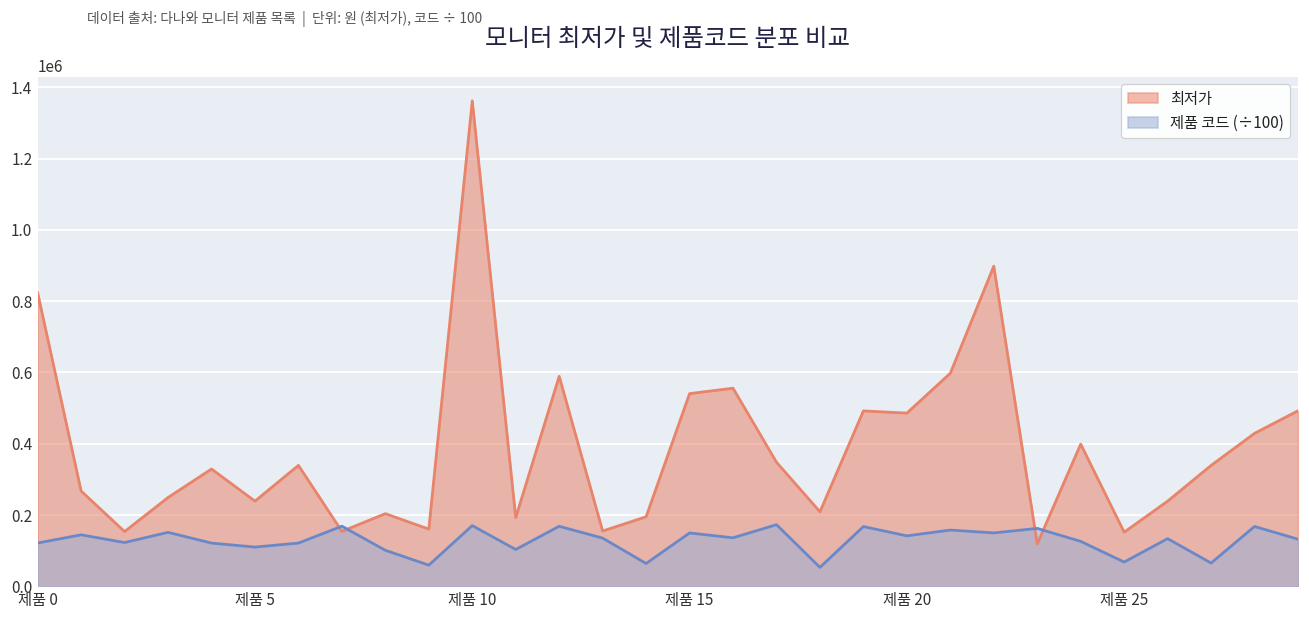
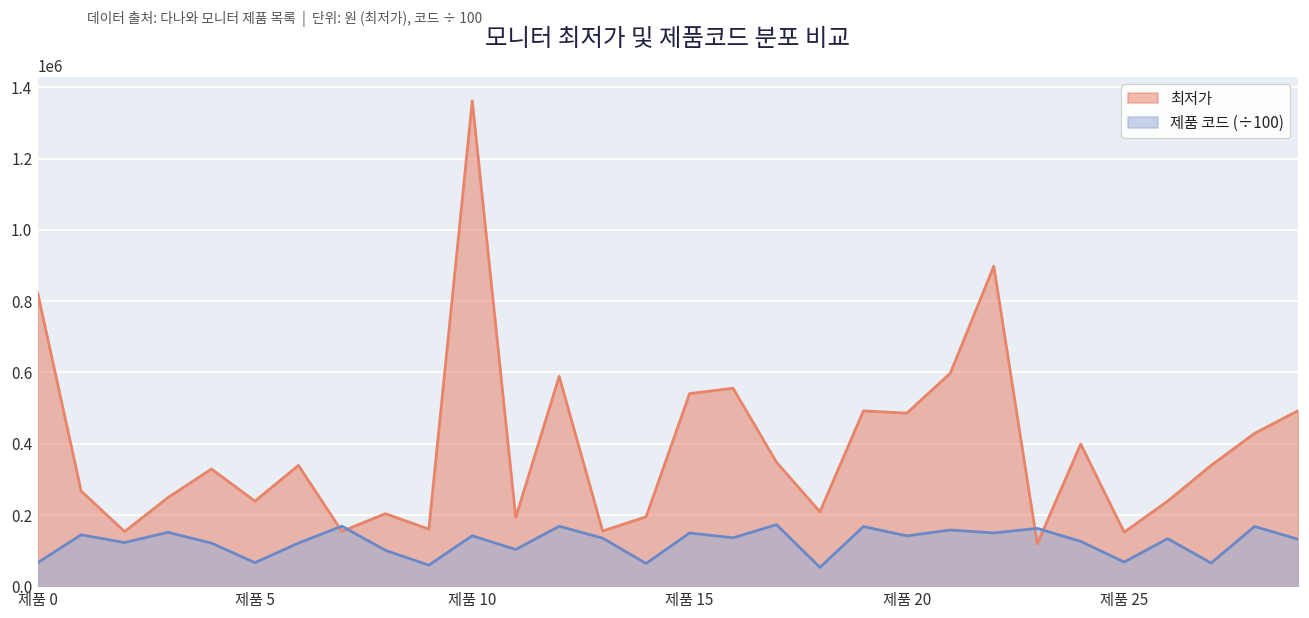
제품 코드 (÷100), 제품 0: 120000 -> 70000
제품 코드 (÷100), 제품 5: 110000 -> 70000
제품 코드 (÷100), 제품 10: 170000 -> 140000
